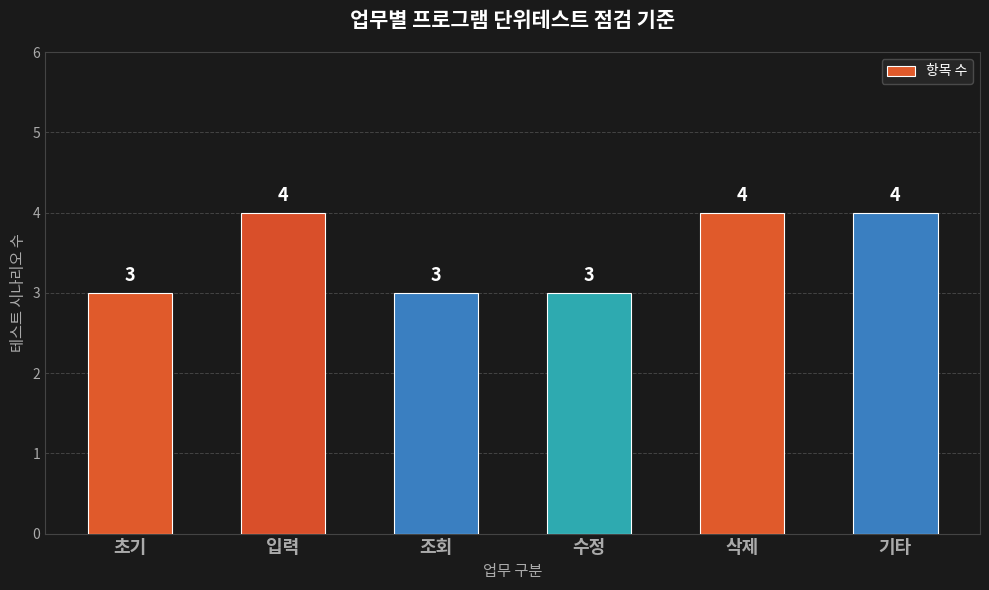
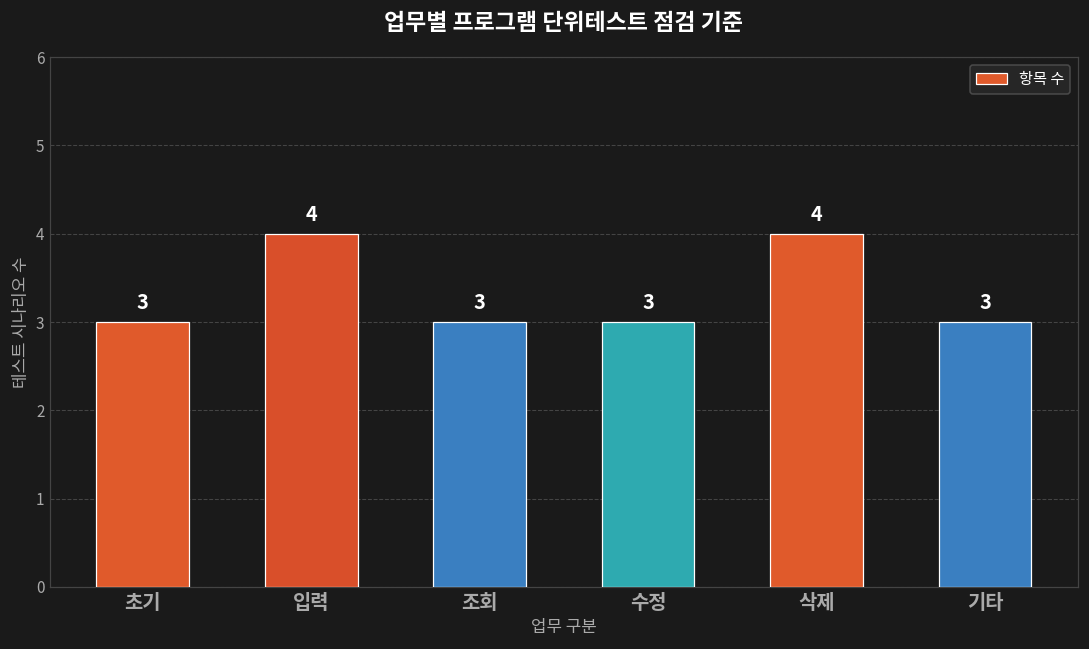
기타: 4 -> 3
